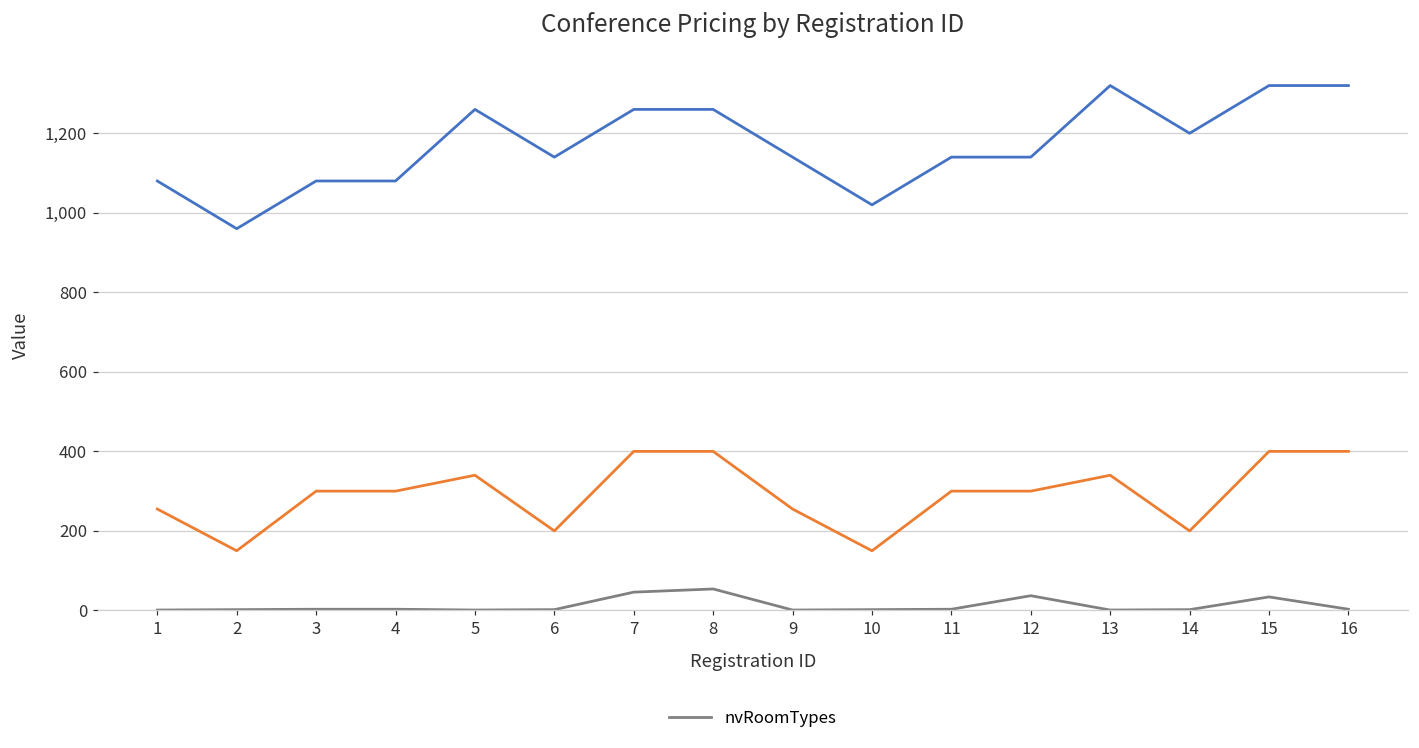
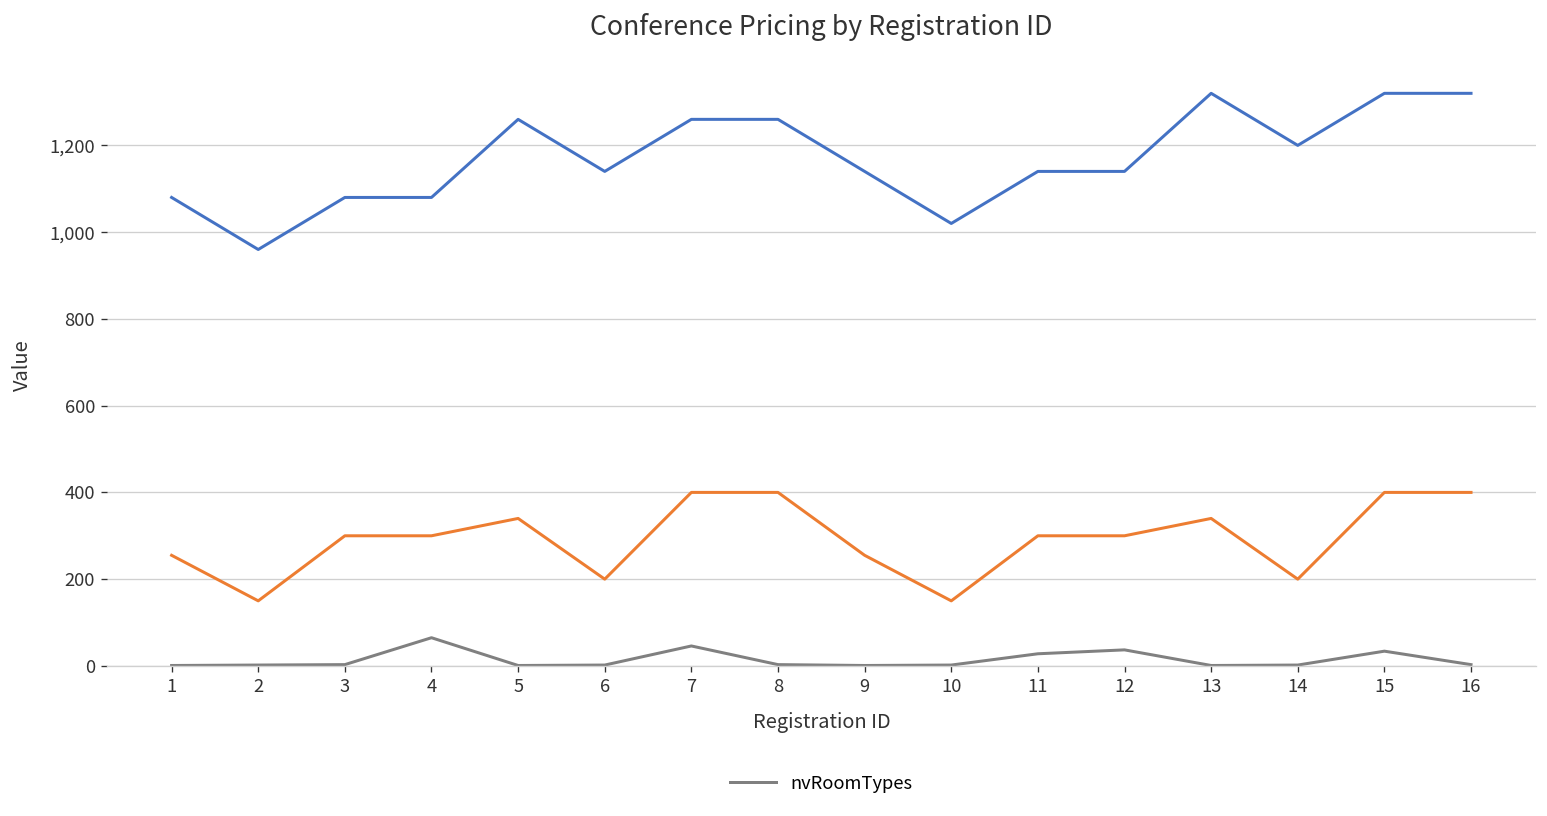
nvRoomTypes, 4: 0 -> 70
nvRoomTypes, 8: 50 -> 0
nvRoomTypes, 11: 0 -> 30
